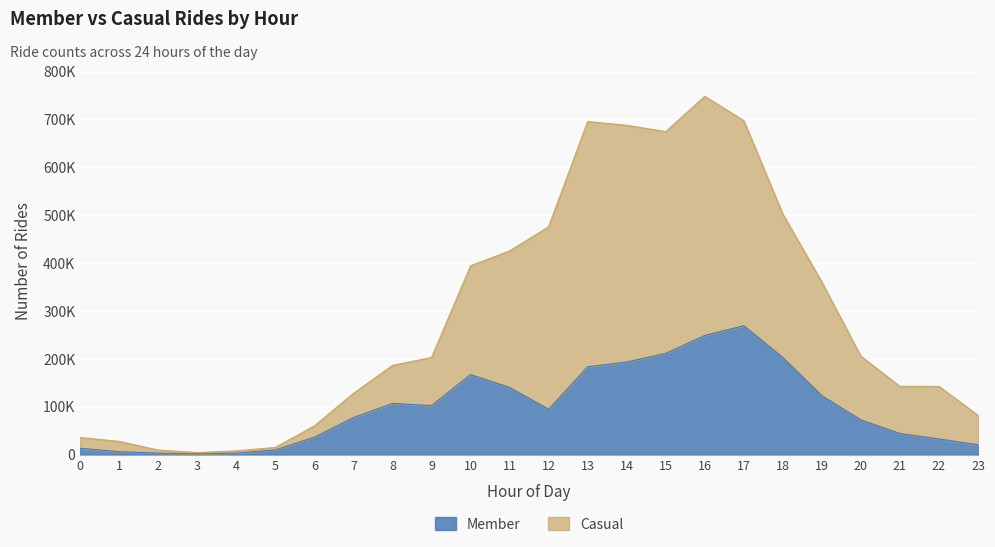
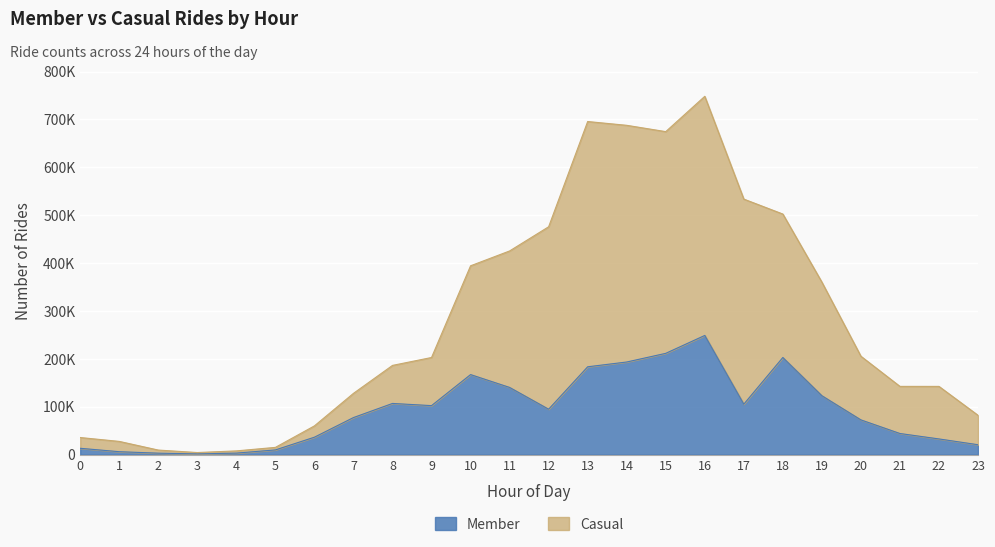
Member, 17: 270000 -> 110000
